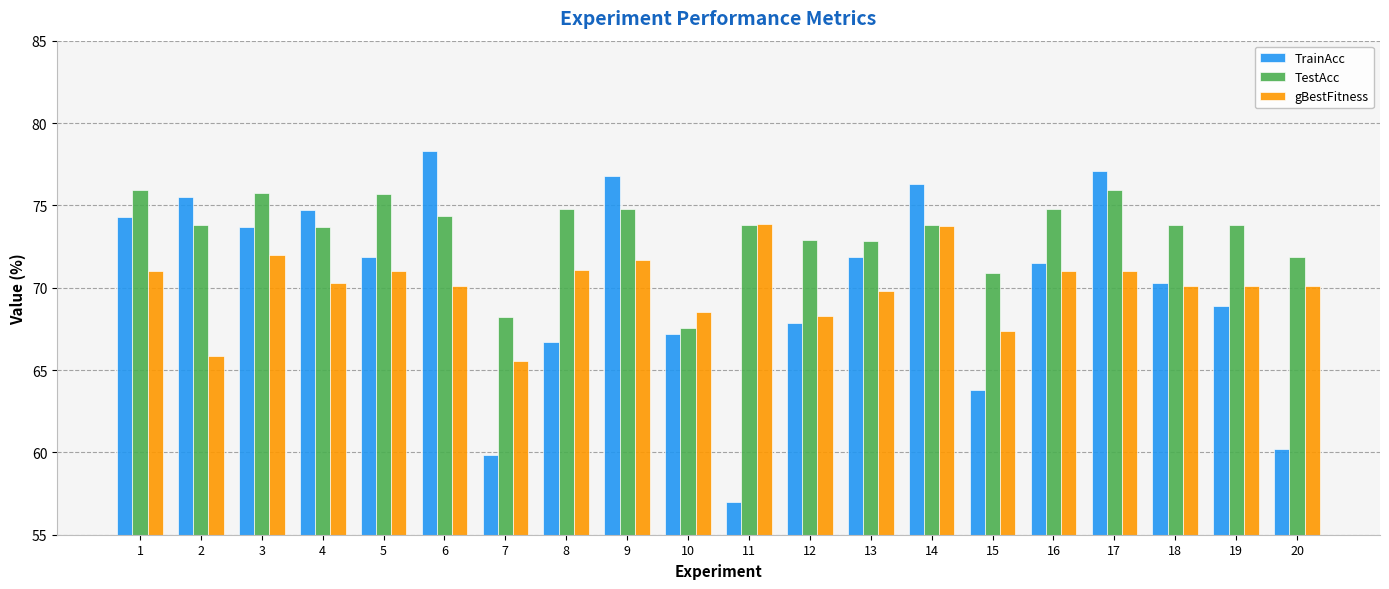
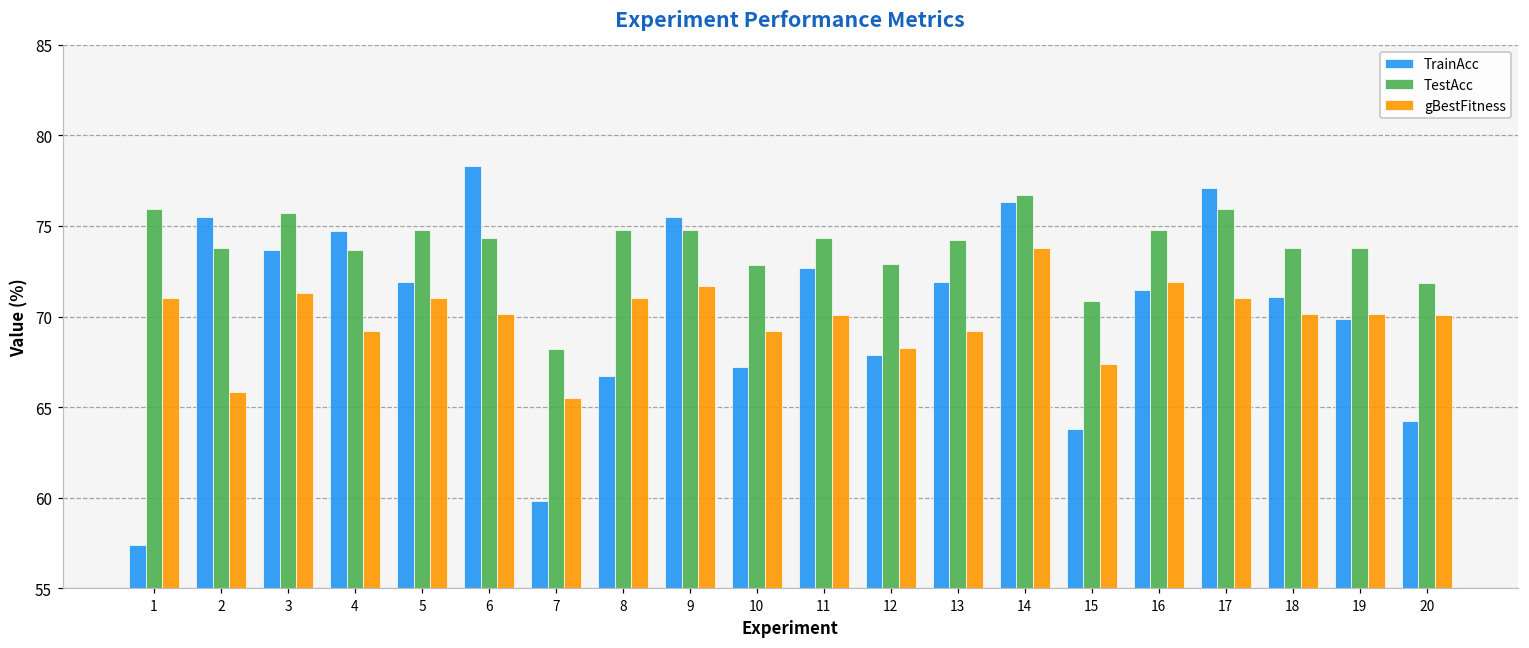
TrainAcc, 1: 74.3 -> 57.4
gBestFitness, 3: 72.0 -> 71.3
gBestFitness, 4: 70.3 -> 69.2
TestAcc, 5: 75.7 -> 74.8
TrainAcc, 9: 76.8 -> 75.5
TestAcc, 10: 67.6 -> 72.8
gBestFitness, 10: 68.5 -> 69.2
TrainAcc, 11: 57.0 -> 72.7
TestAcc, 11: 73.8 -> 74.3
gBestFitness, 11: 73.9 -> 70.1
TestAcc, 13: 72.8 -> 74.3
gBestFitness, 13: 69.8 -> 69.2
TestAcc, 14: 73.8 -> 76.7
gBestFitness, 16: 71.0 -> 71.9
TrainAcc, 18: 70.3 -> 71.1
TrainAcc, 19: 68.9 -> 69.9
TrainAcc, 20: 60.2 -> 64.3
